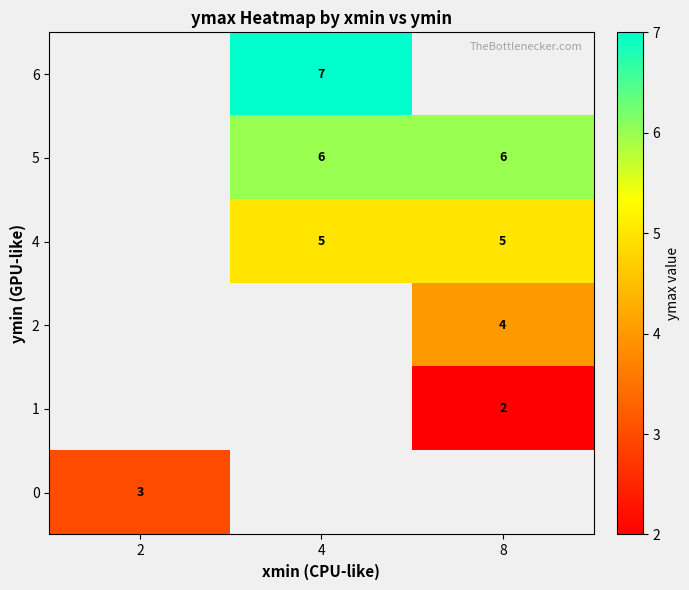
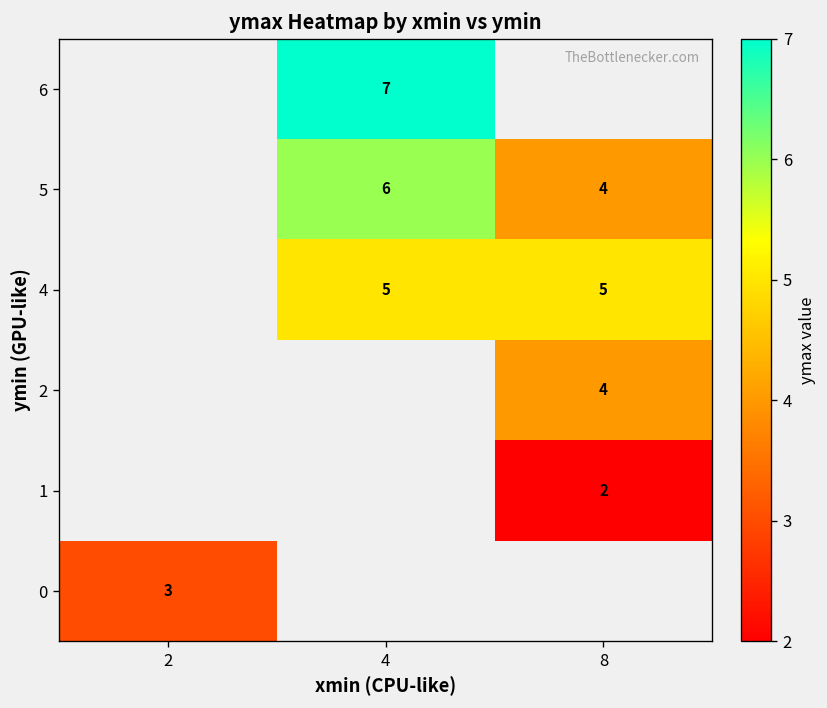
5, 8: 6 -> 4
